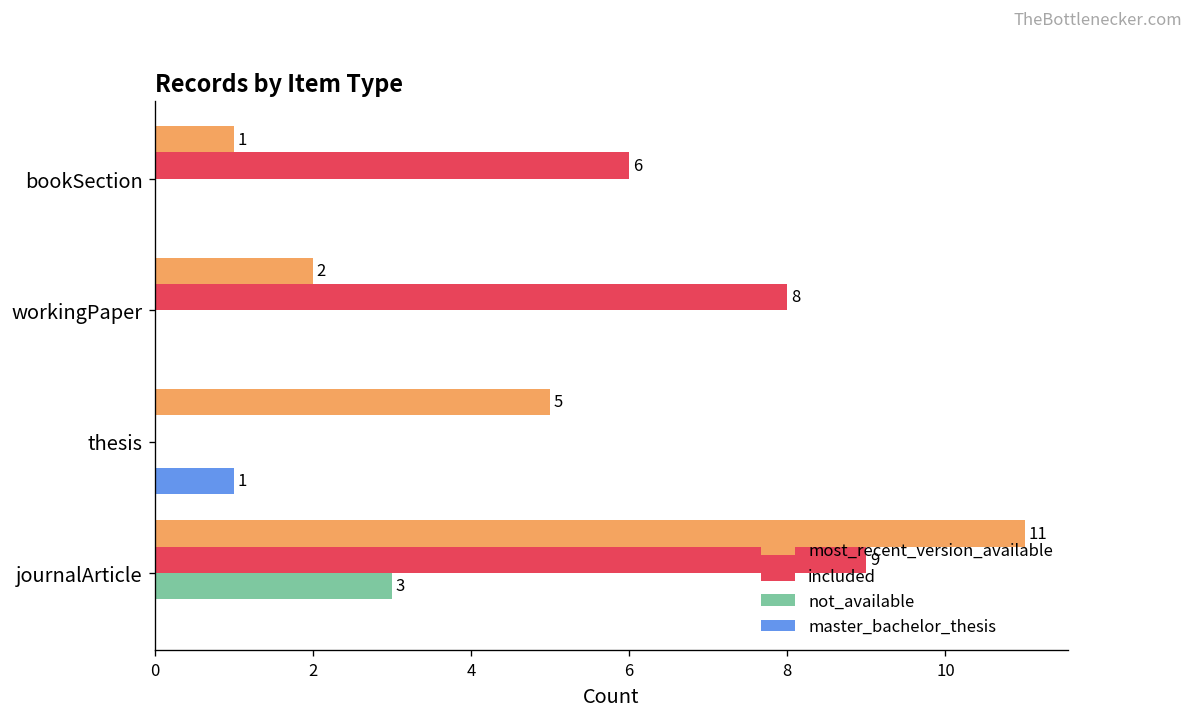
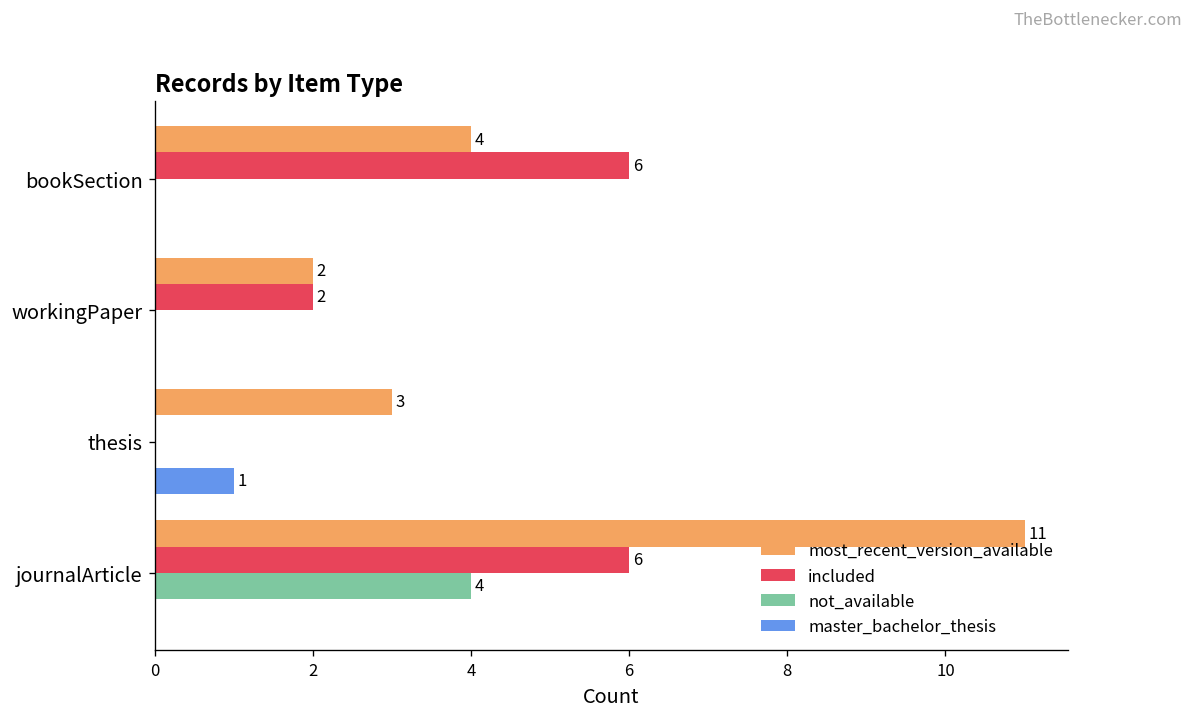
most_recent_version_available, bookSection: 1 -> 4
included, workingPaper: 8 -> 2
most_recent_version_available, thesis: 5 -> 3
included, journalArticle: 9 -> 6
not_available, journalArticle: 3 -> 4
